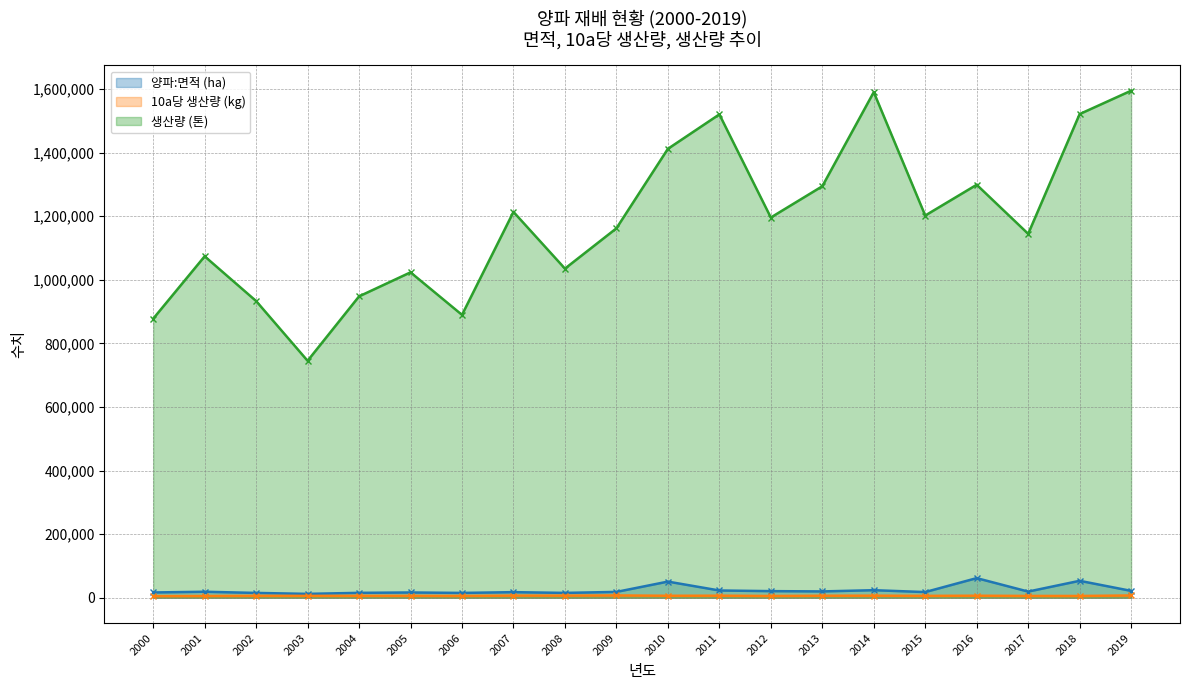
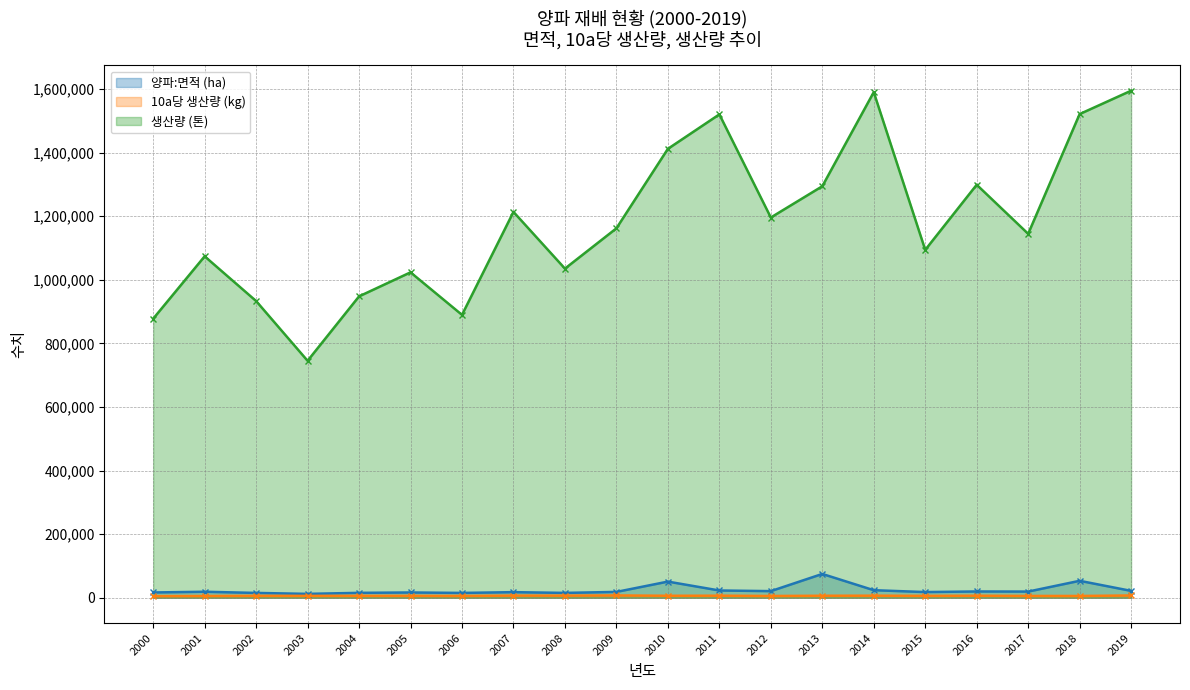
양파:면적 (ha), 2013: 20,000 -> 80,000
생산량 (톤), 2015: 1,200,000 -> 1,090,000
양파:면적 (ha), 2016: 60,000 -> 20,000
